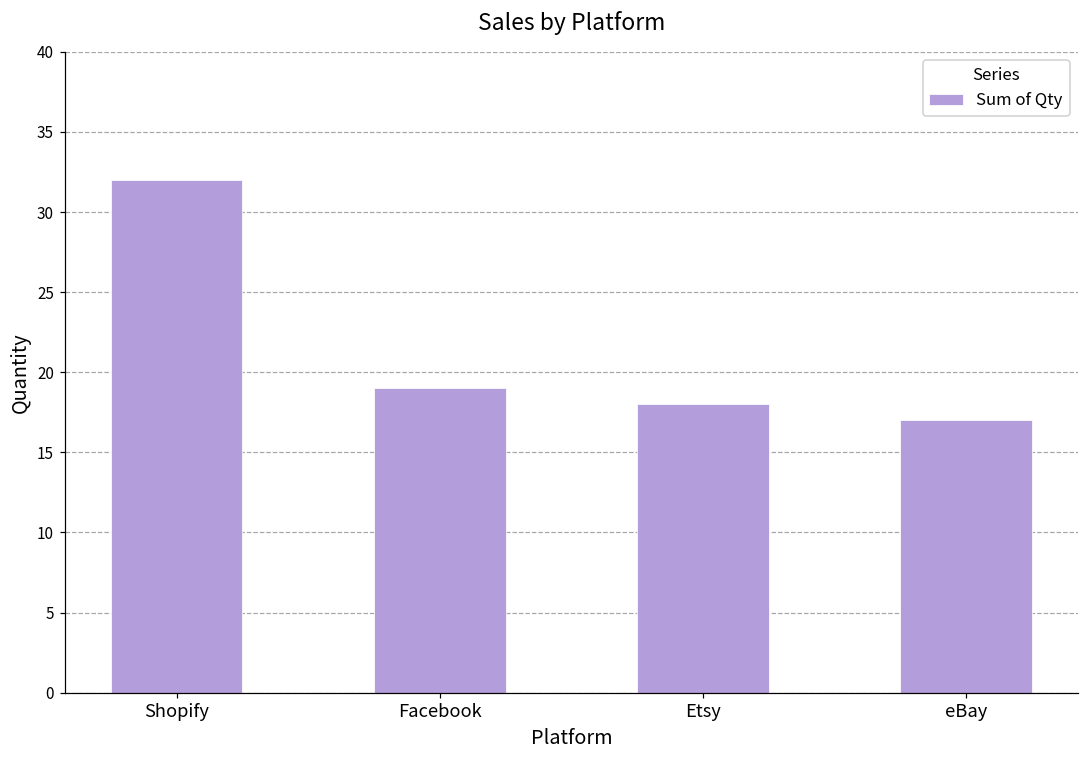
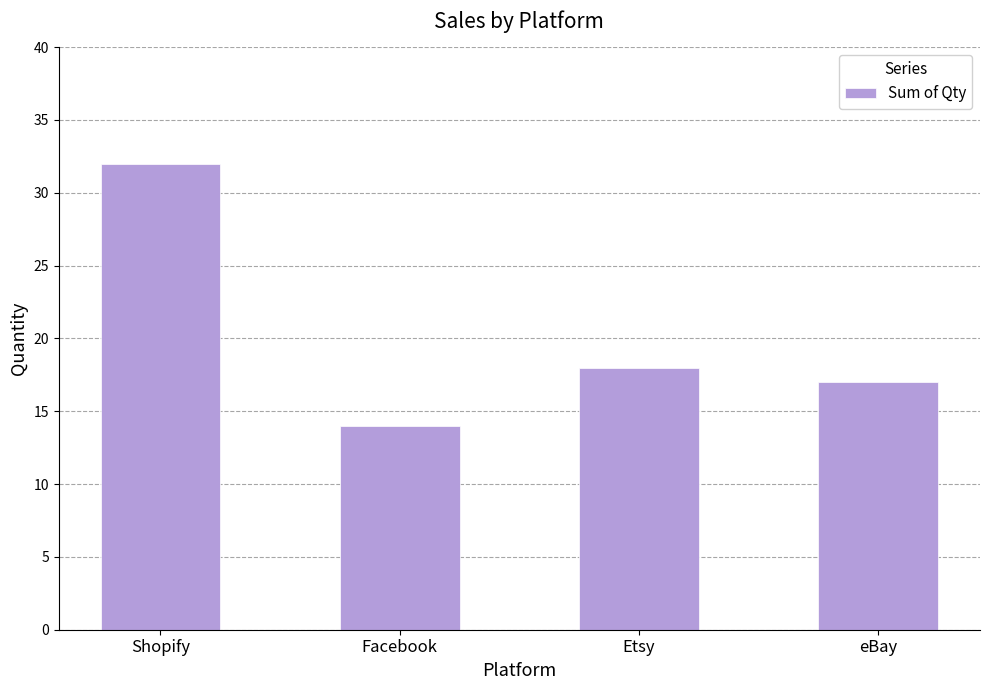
Facebook: 19 -> 14
